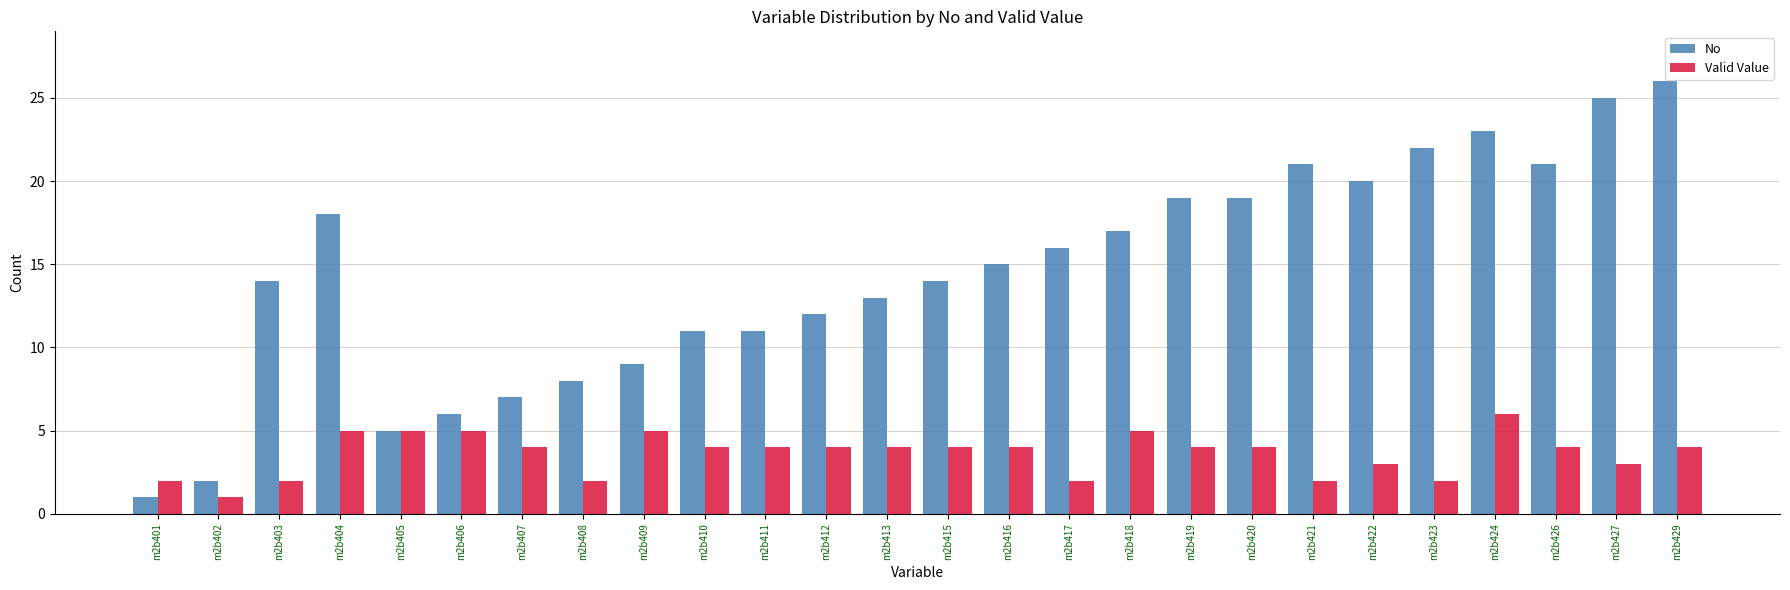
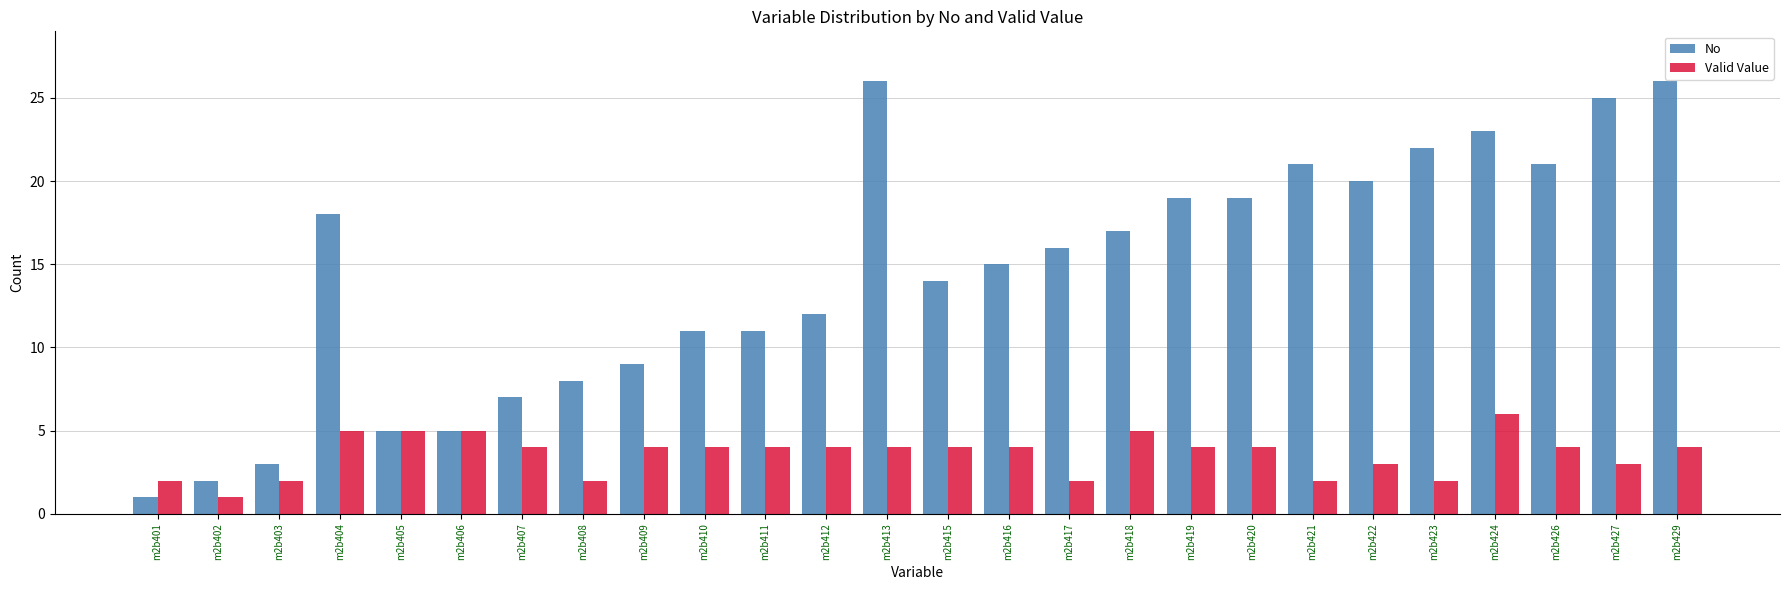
No, m2b403: 14 -> 3
No, m2b406: 6 -> 5
Valid Value, m2b409: 5 -> 4
No, m2b413: 13 -> 26
